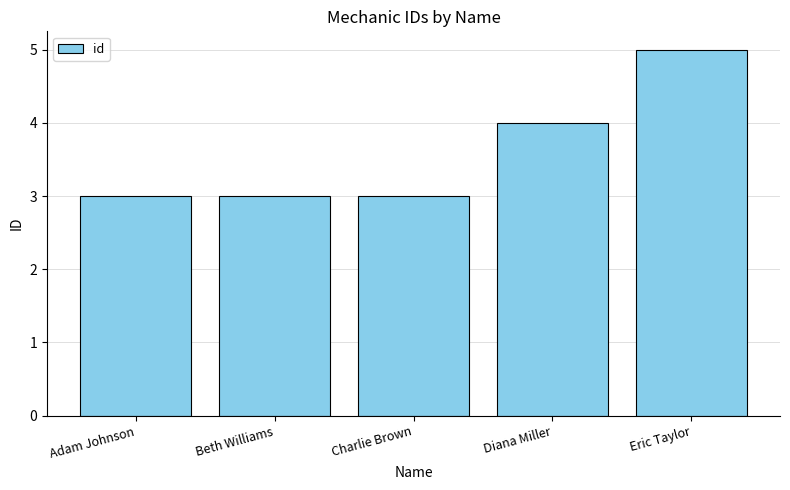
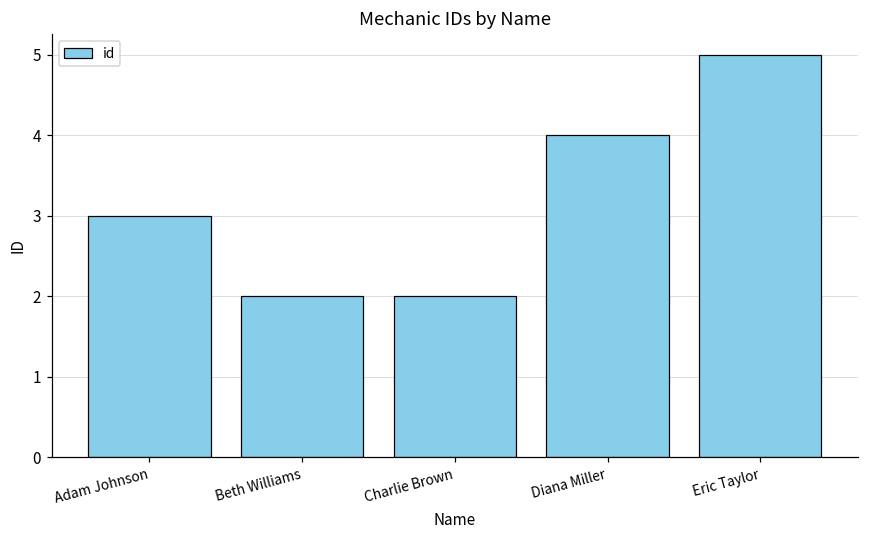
Beth Williams: 3 -> 2
Charlie Brown: 3 -> 2
